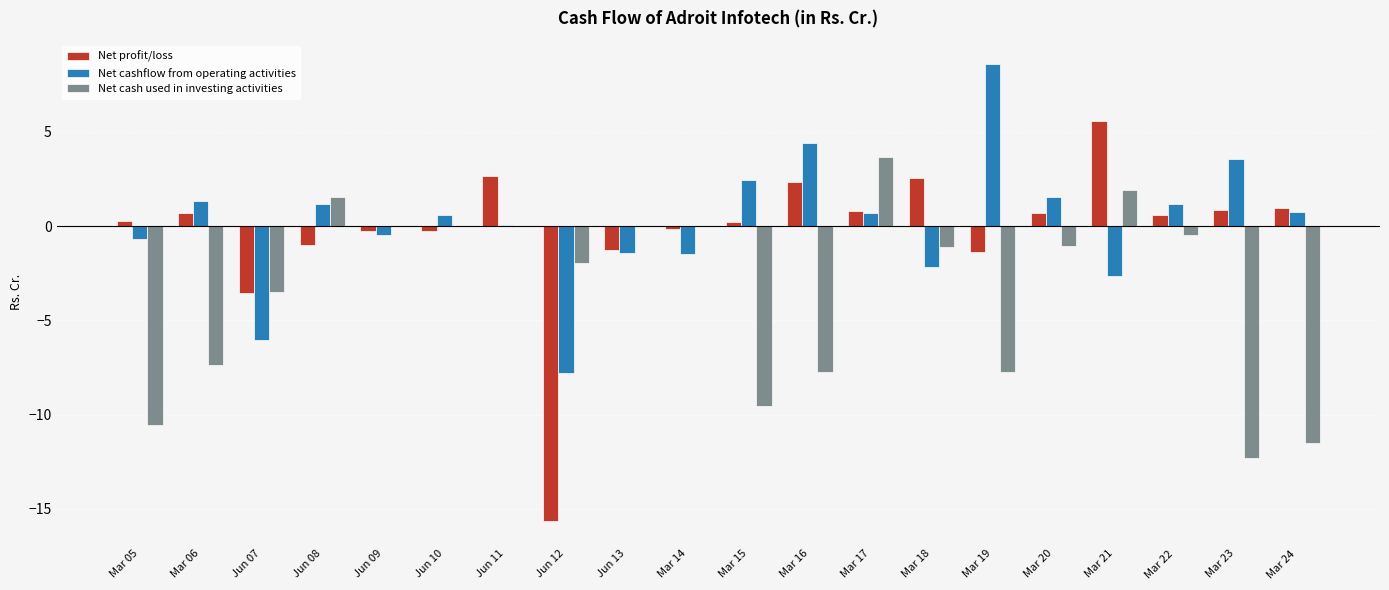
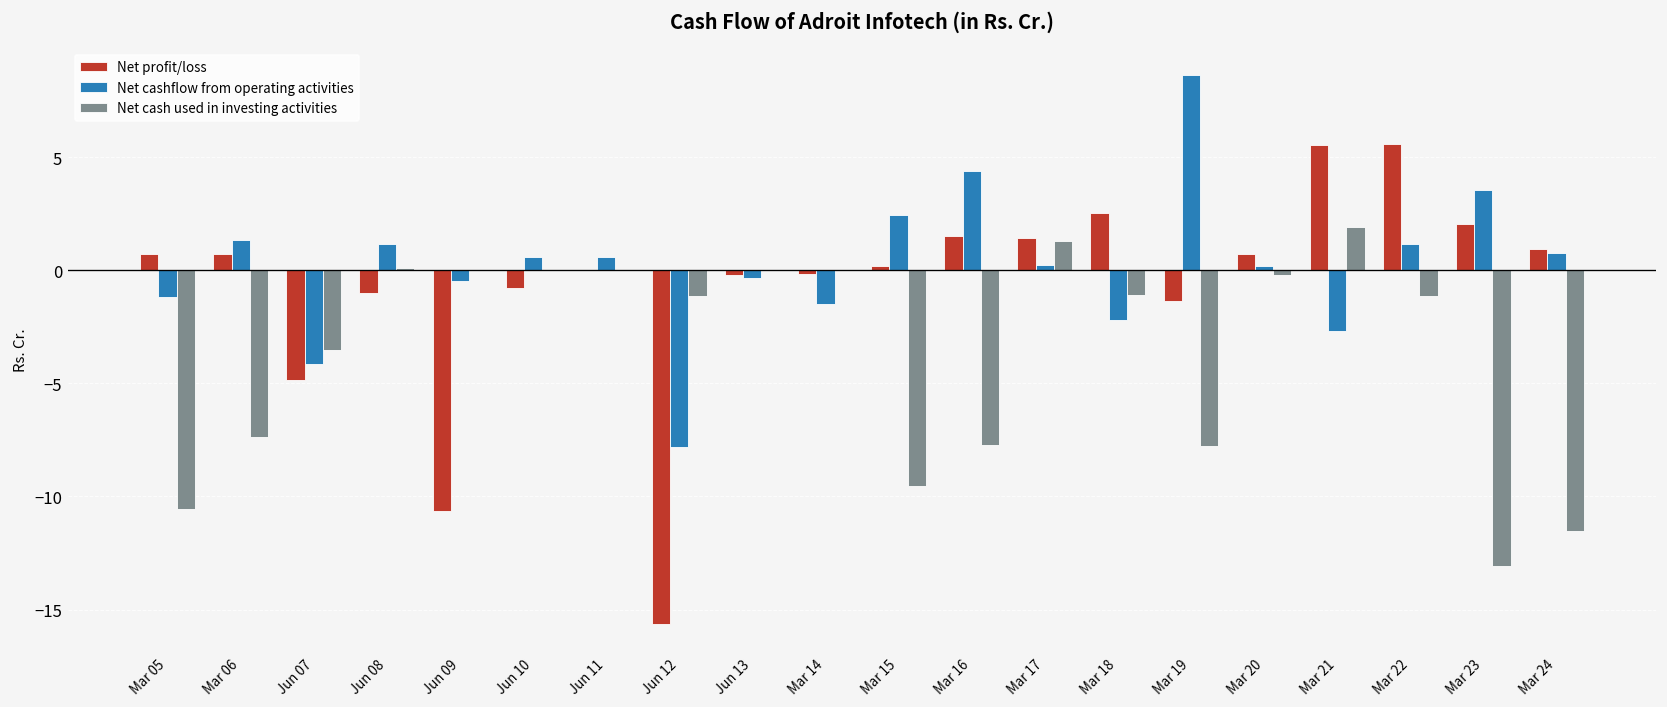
Net profit/loss, Mar 05: 0.3 -> 0.7
Net cashflow from operating activities, Mar 05: -0.7 -> -1.2
Net profit/loss, Jun 07: -3.6 -> -4.9
Net cashflow from operating activities, Jun 07: -6.1 -> -4.1
Net cash used in investing activities, Jun 08: 1.5 -> 0.1
Net profit/loss, Jun 09: -0.3 -> -10.6
Net profit/loss, Jun 10: -0.2 -> -0.8
Net profit/loss, Jun 11: 2.7 -> 0.0
Net cashflow from operating activities, Jun 11: 0.0 -> 0.6
Net cash used in investing activities, Jun 12: -1.9 -> -1.1
Net profit/loss, Jun 13: -1.2 -> -0.2
Net cashflow from operating activities, Jun 13: -1.4 -> -0.3
Net profit/loss, Mar 16: 2.4 -> 1.5
Net profit/loss, Mar 17: 0.8 -> 1.5
Net cashflow from operating activities, Mar 17: 0.7 -> 0.2
Net cash used in investing activities, Mar 17: 3.7 -> 1.3
Net cashflow from operating activities, Mar 20: 1.5 -> 0.2
Net cash used in investing activities, Mar 20: -1.1 -> -0.2
Net profit/loss, Mar 22: 0.6 -> 5.6
Net cash used in investing activities, Mar 22: -0.5 -> -1.1
Net profit/loss, Mar 23: 0.9 -> 2.0
Net cash used in investing activities, Mar 23: -12.3 -> -13.1
